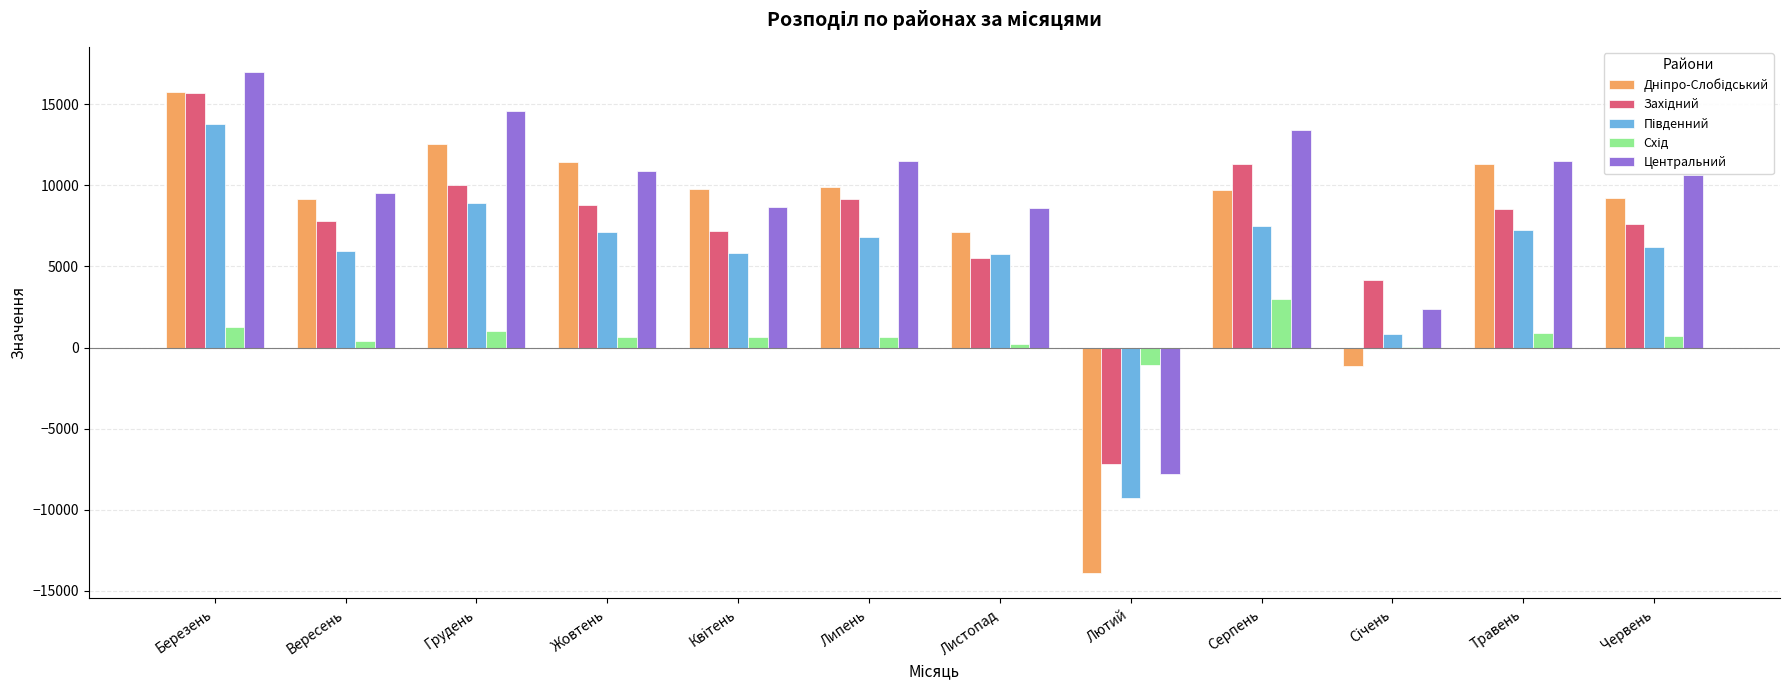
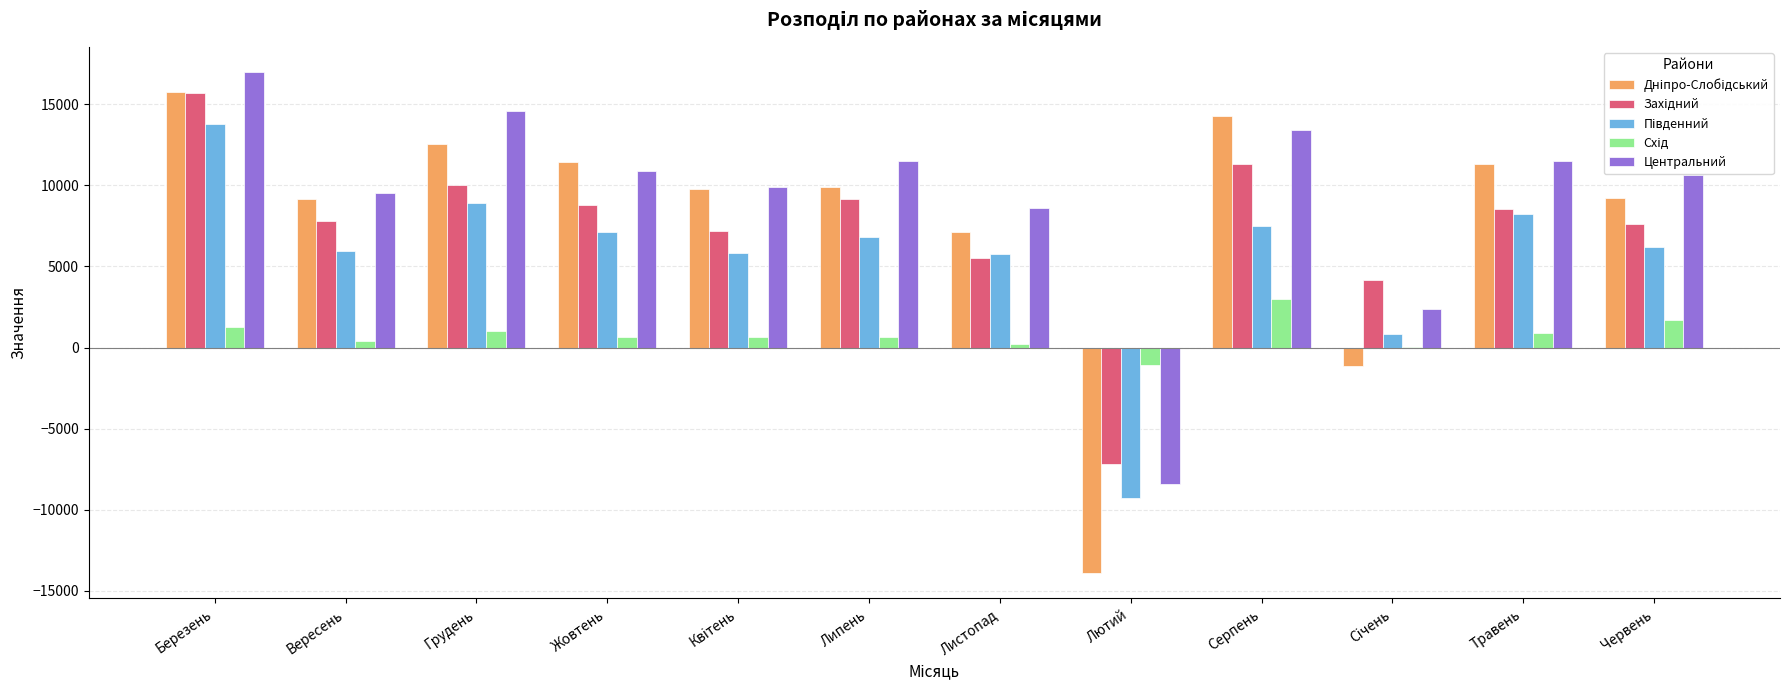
Центральний, Квітень: 8700 -> 9900
Центральний, Лютий: -7800 -> -8400
Дніпро-Слобідський, Серпень: 9700 -> 14200
Південний, Травень: 7200 -> 8200
Схід, Червень: 700 -> 1700
